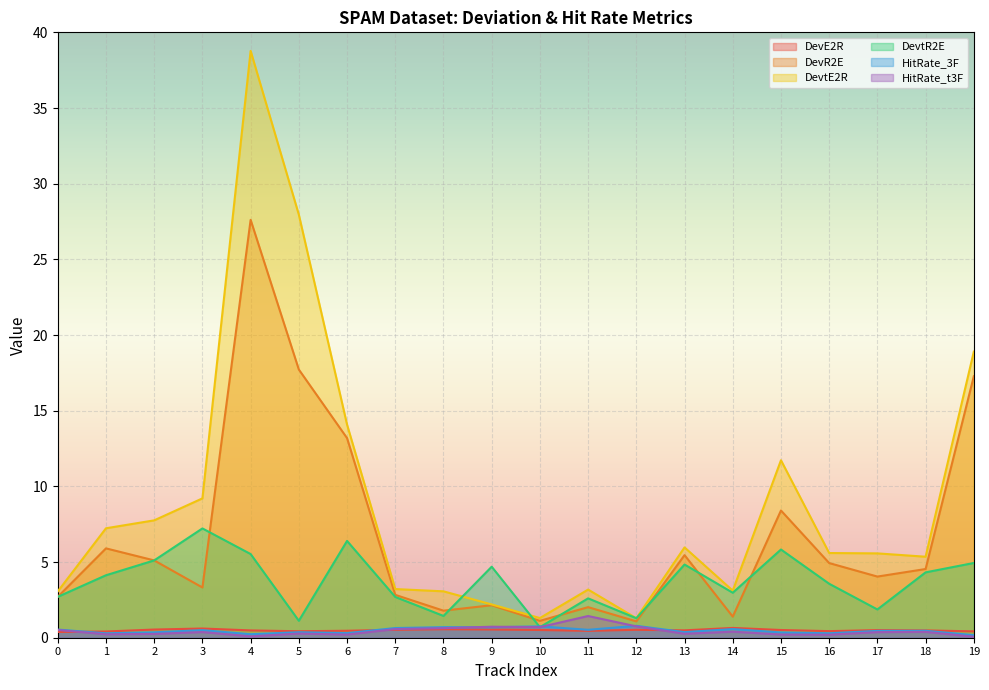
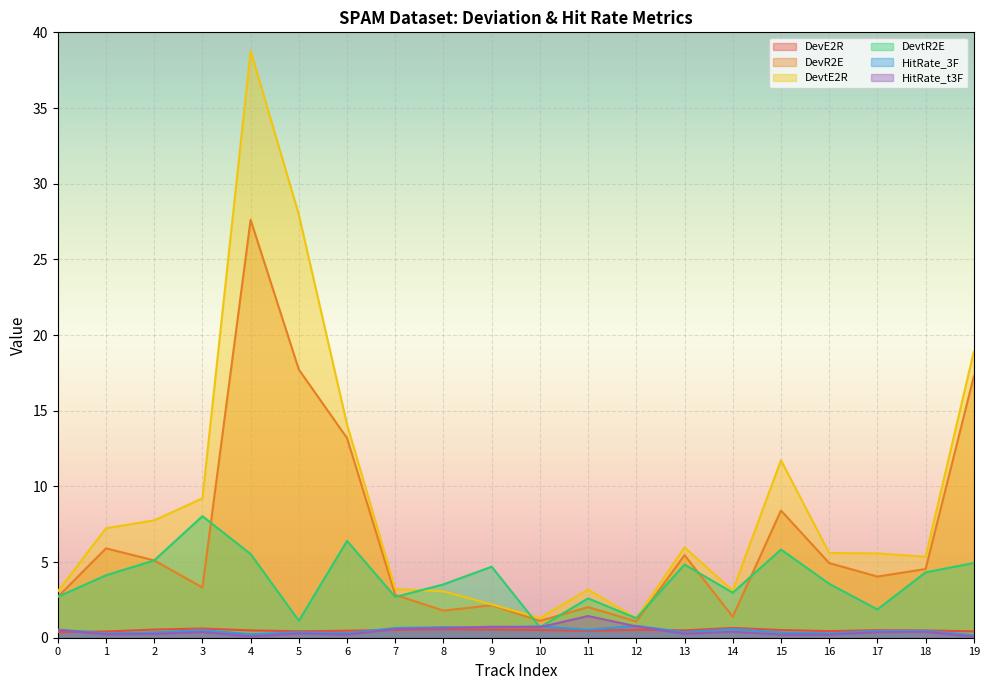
DevtR2E, 3: 7.2 -> 8.0
DevtR2E, 8: 1.4 -> 3.5
